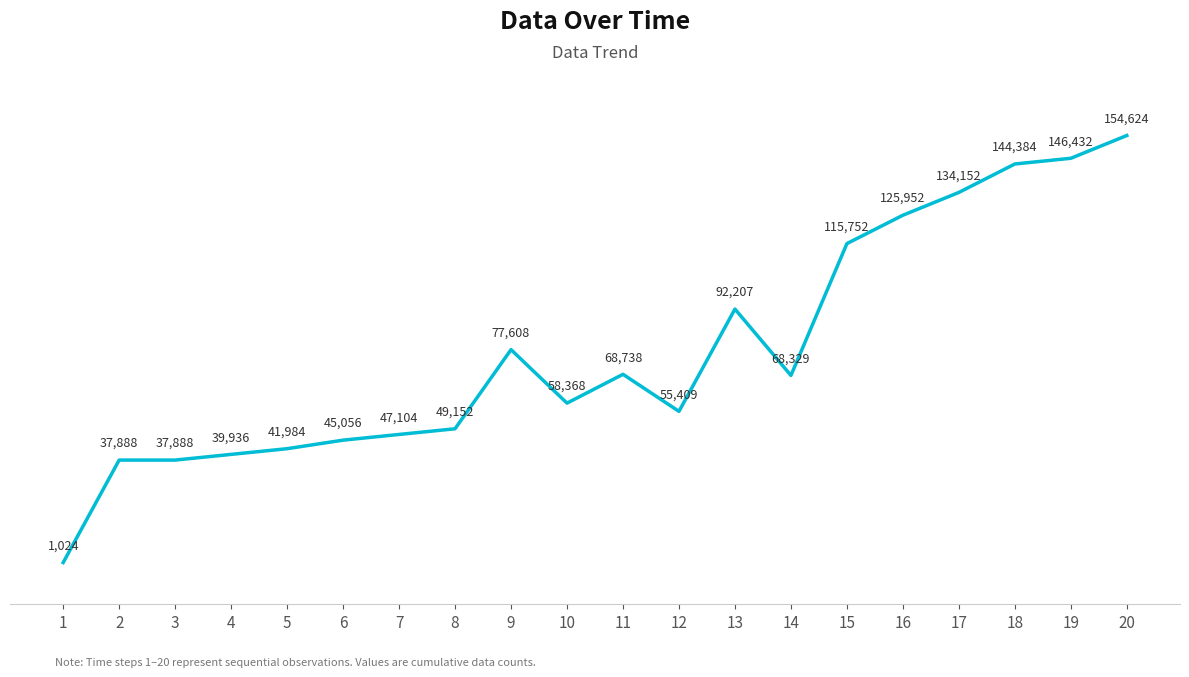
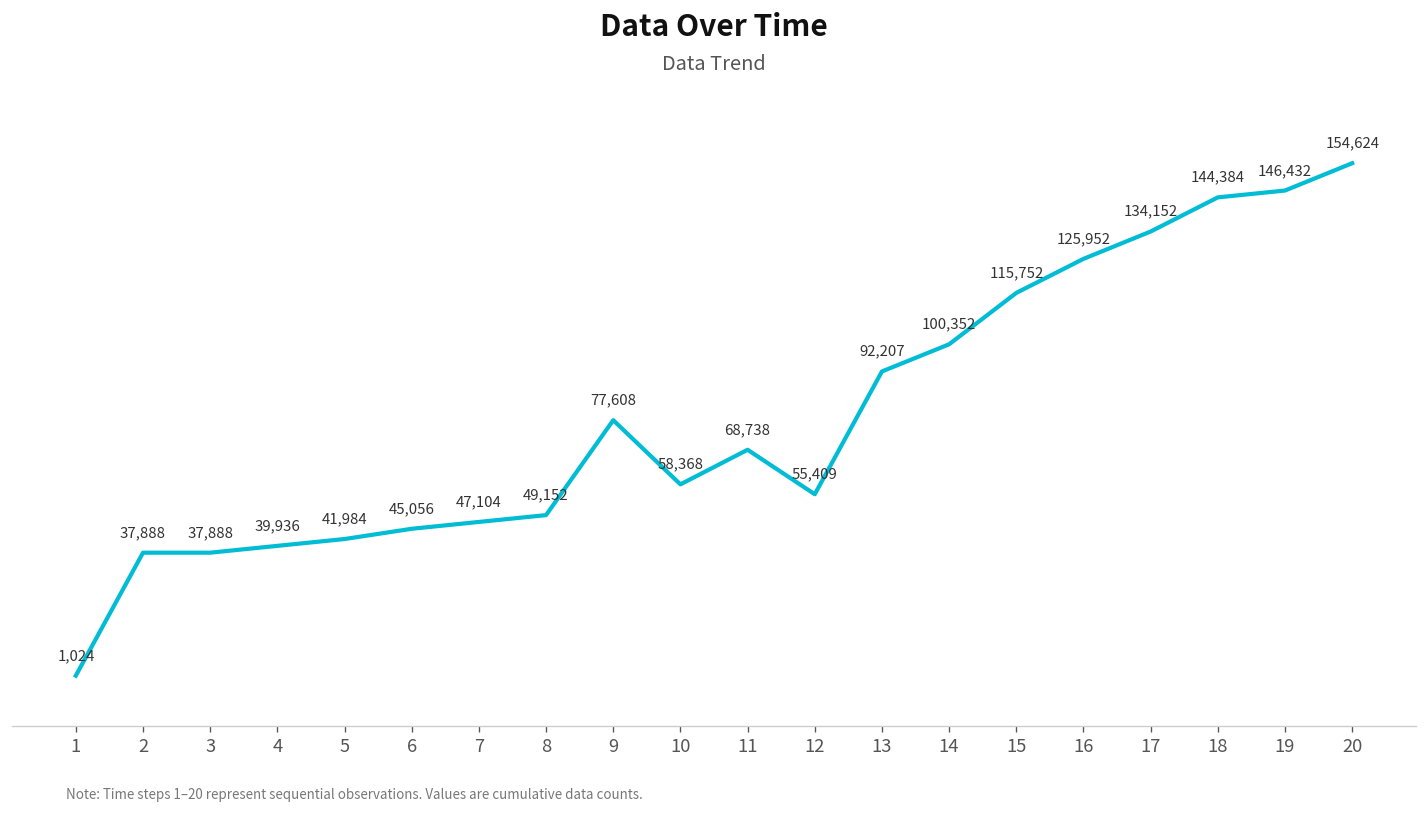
14: 68,329 -> 100,352
